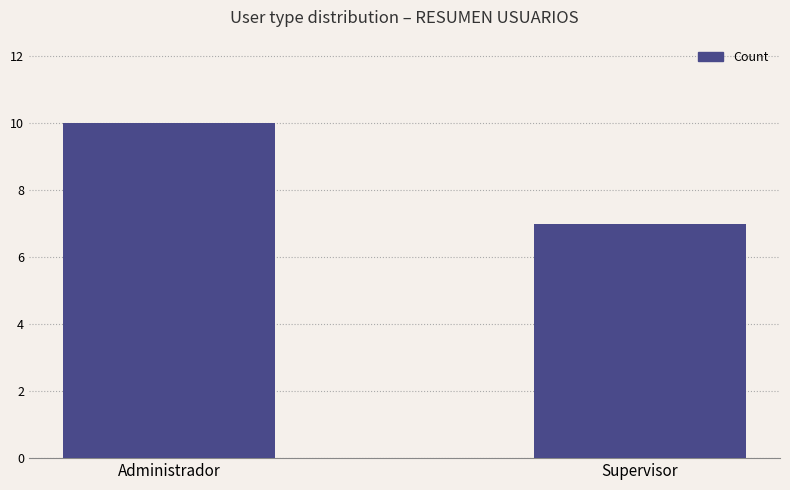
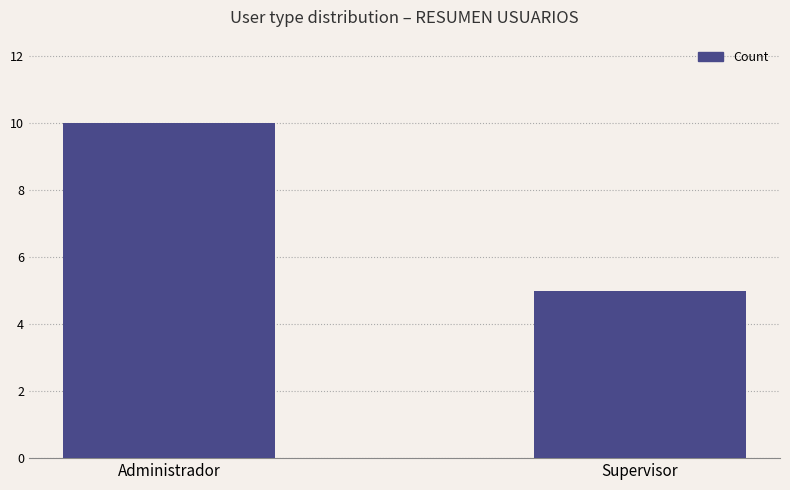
Supervisor: 7 -> 5
